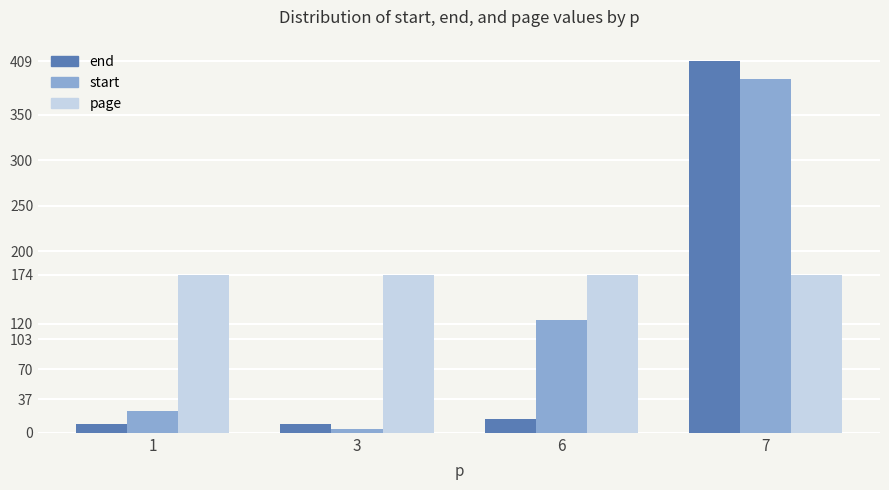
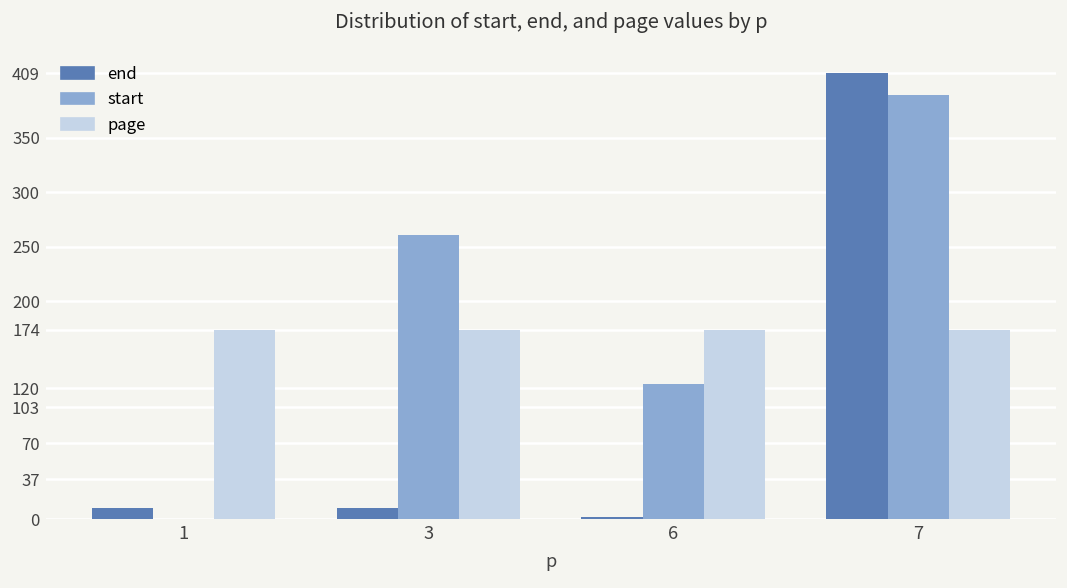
start, 1: 20 -> 0
start, 3: 0 -> 260
end, 6: 20 -> 0
